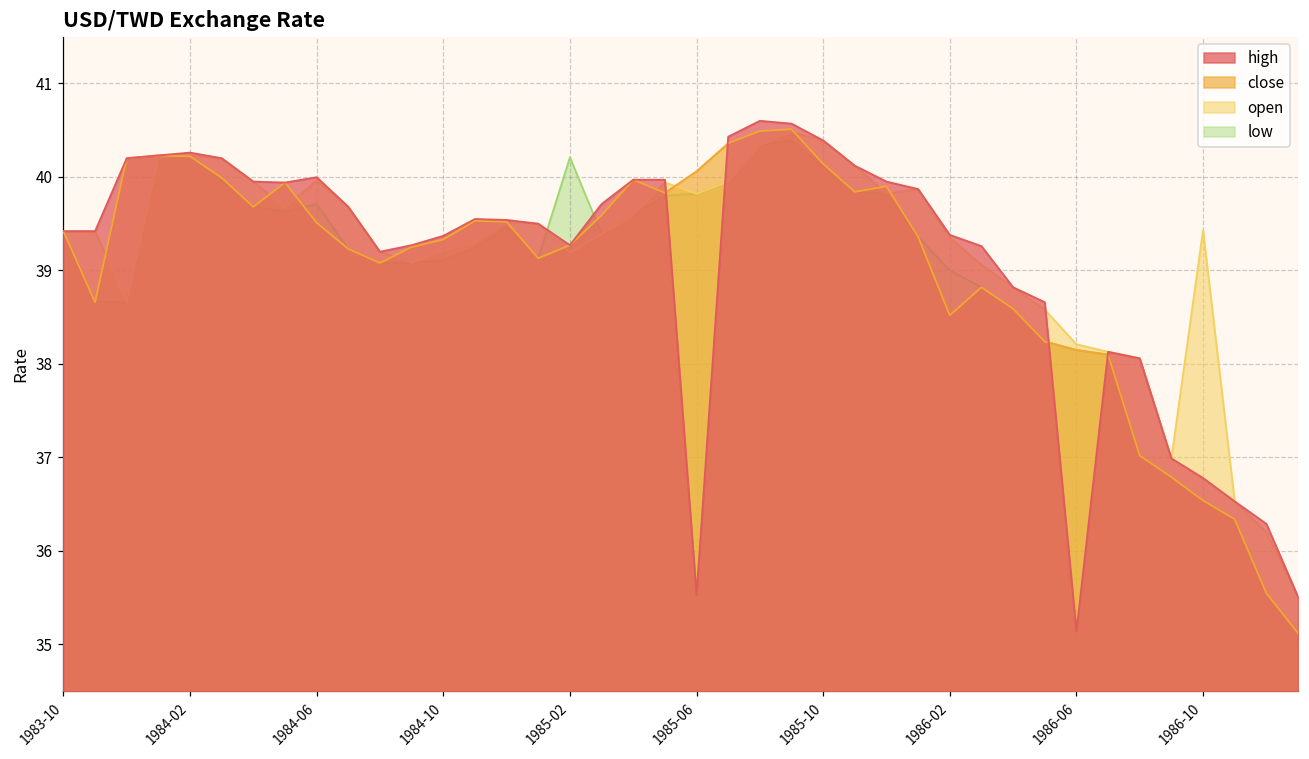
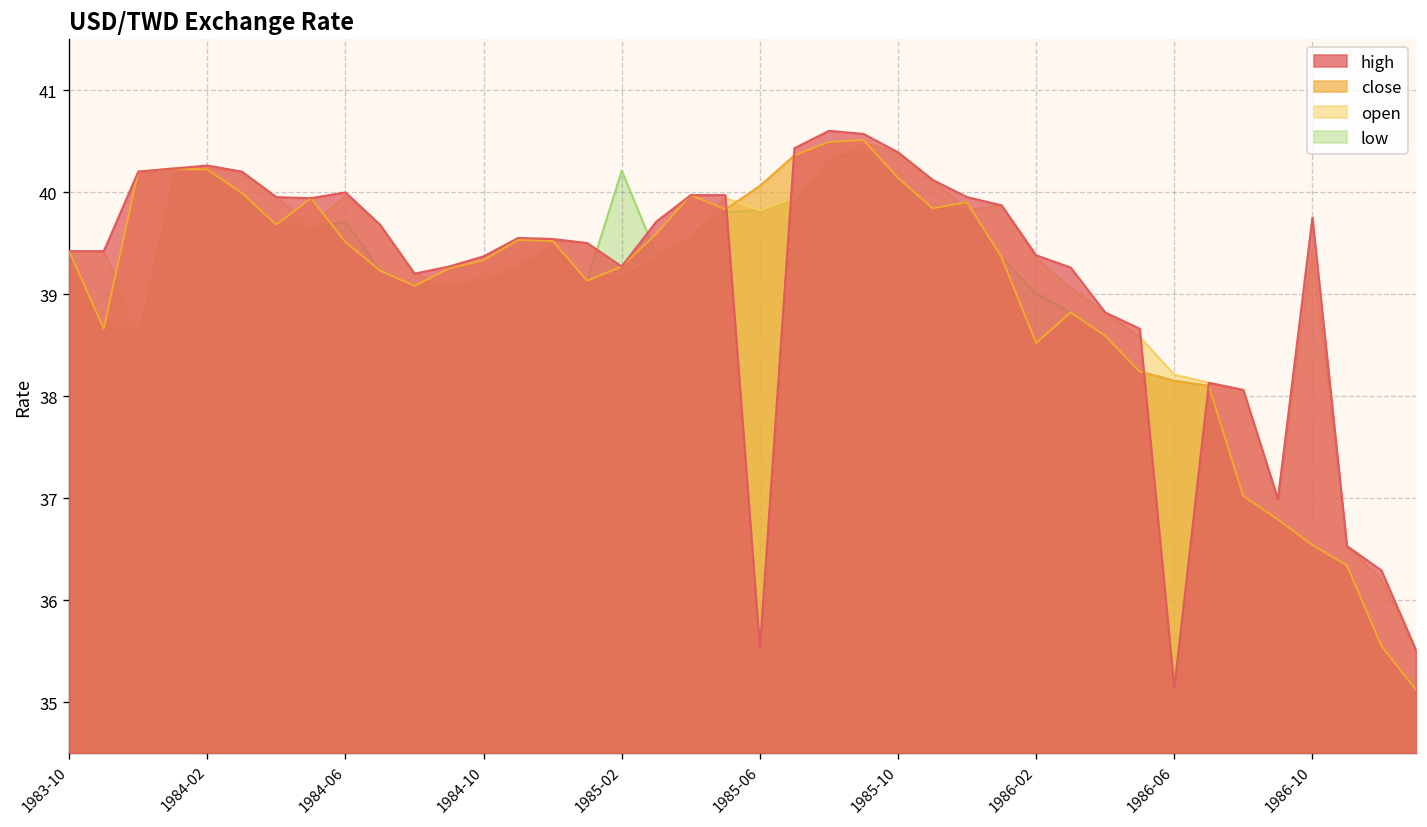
high, 1986-10: 36.8 -> 39.8
